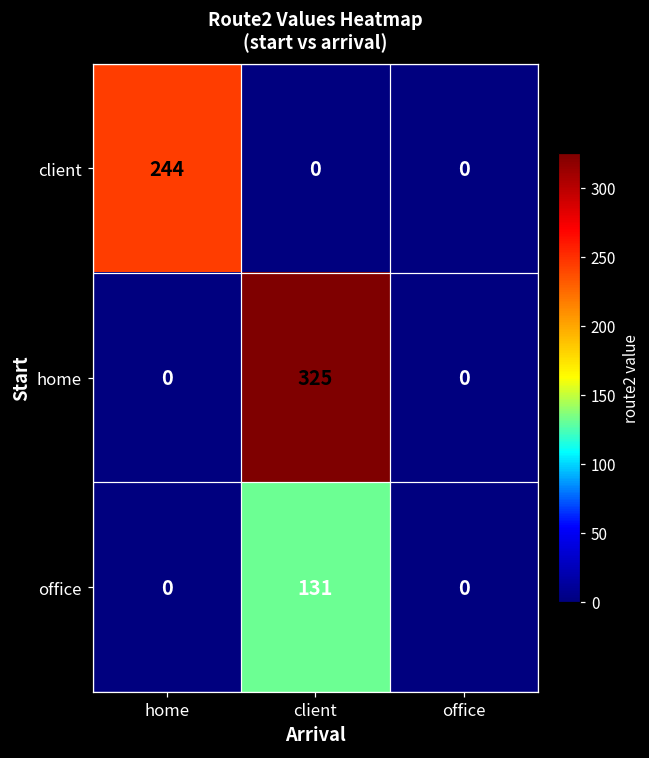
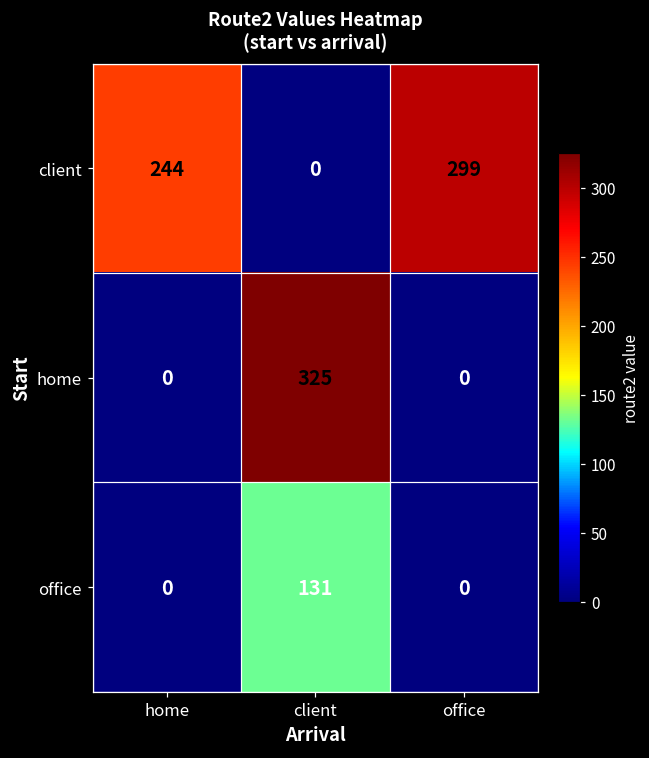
client, office: 0 -> 299
